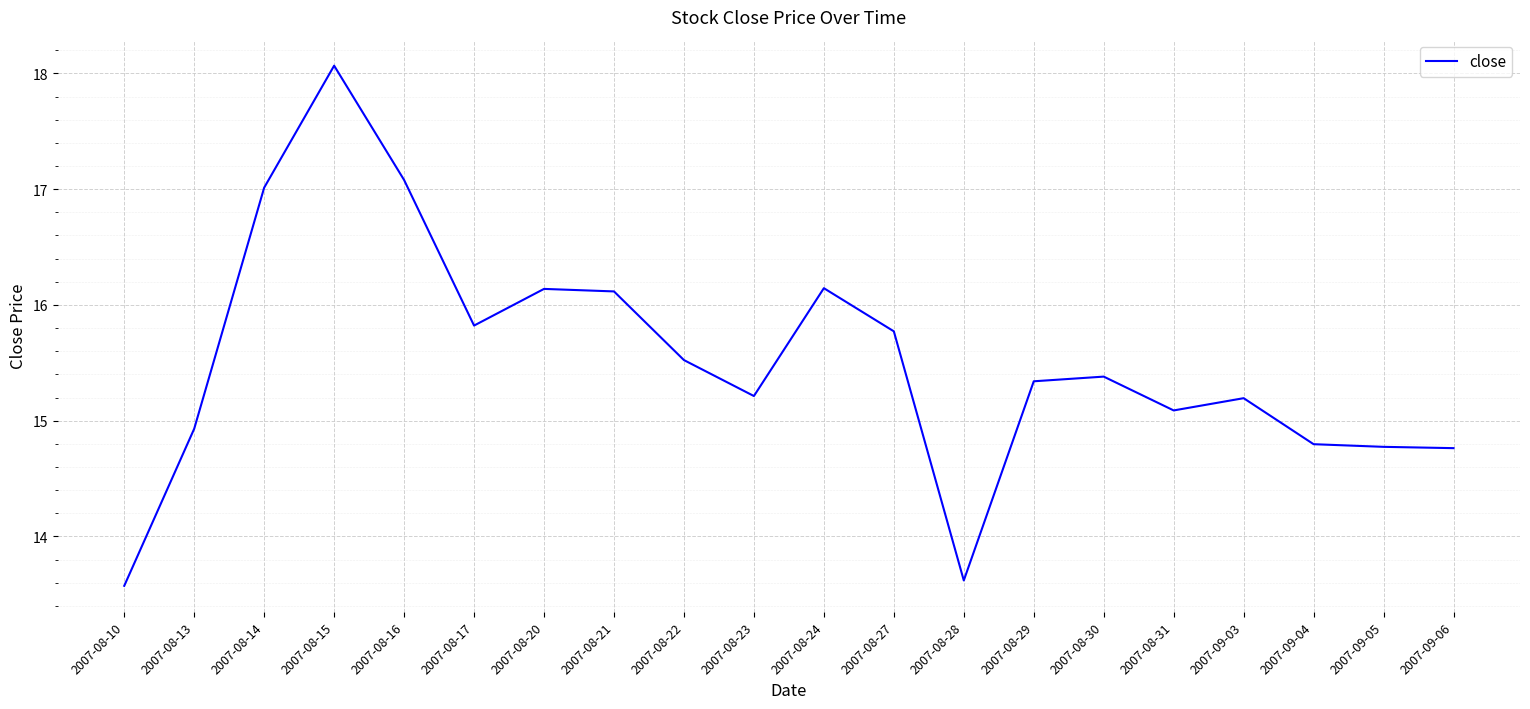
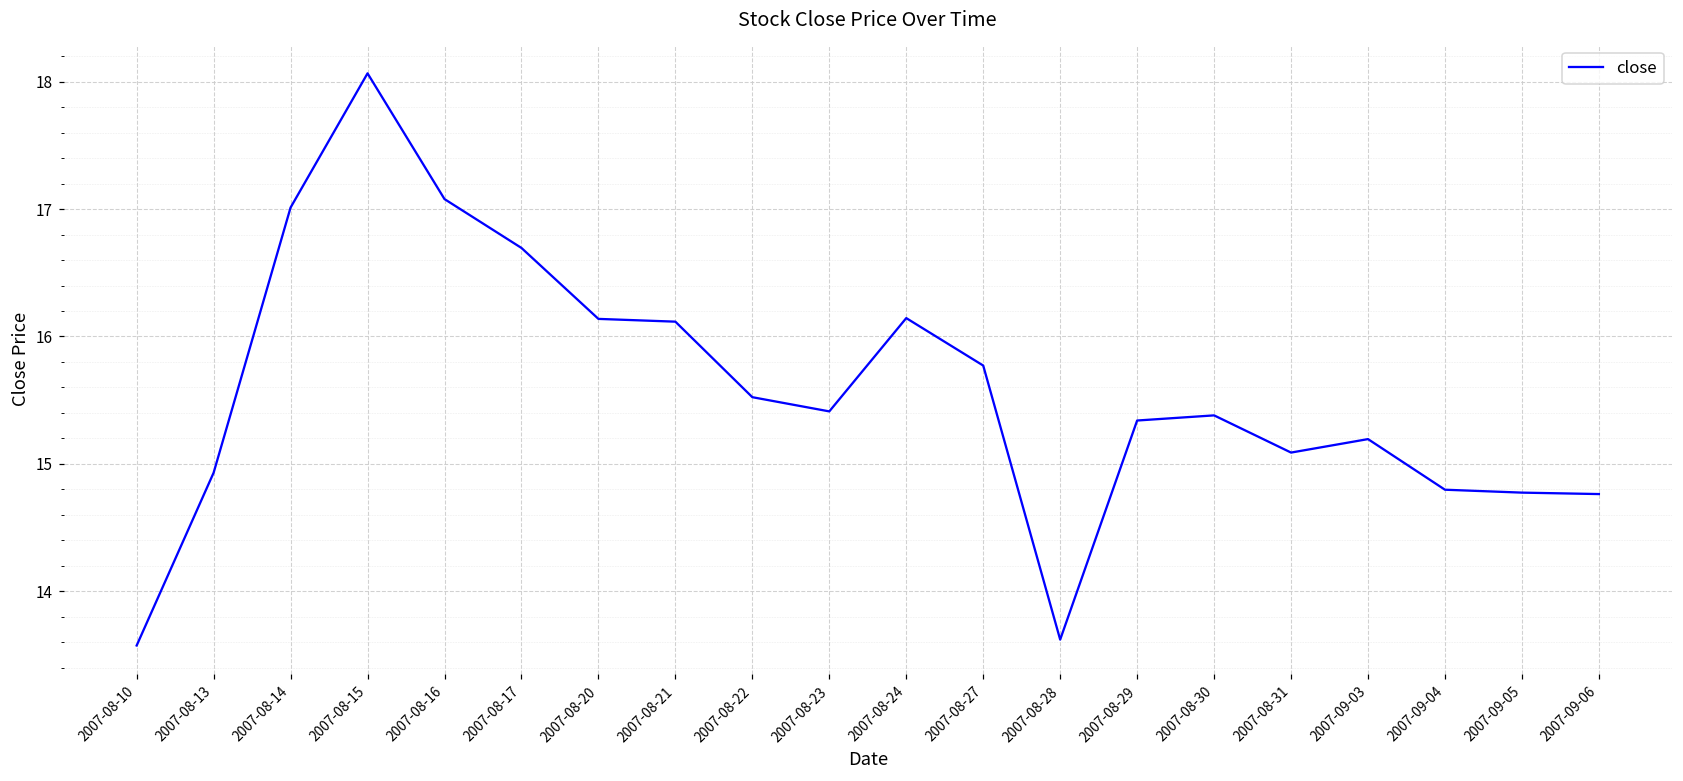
2007-08-17: 15.82 -> 16.70
2007-08-23: 15.21 -> 15.41
